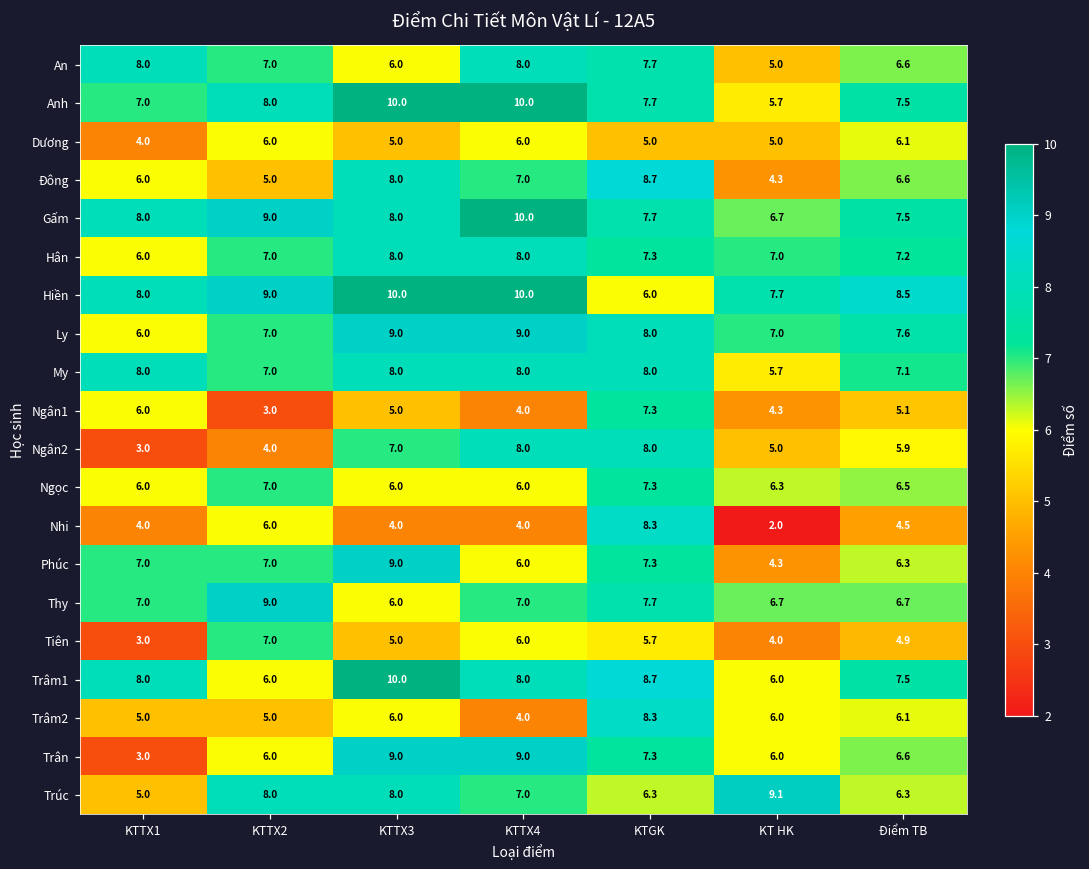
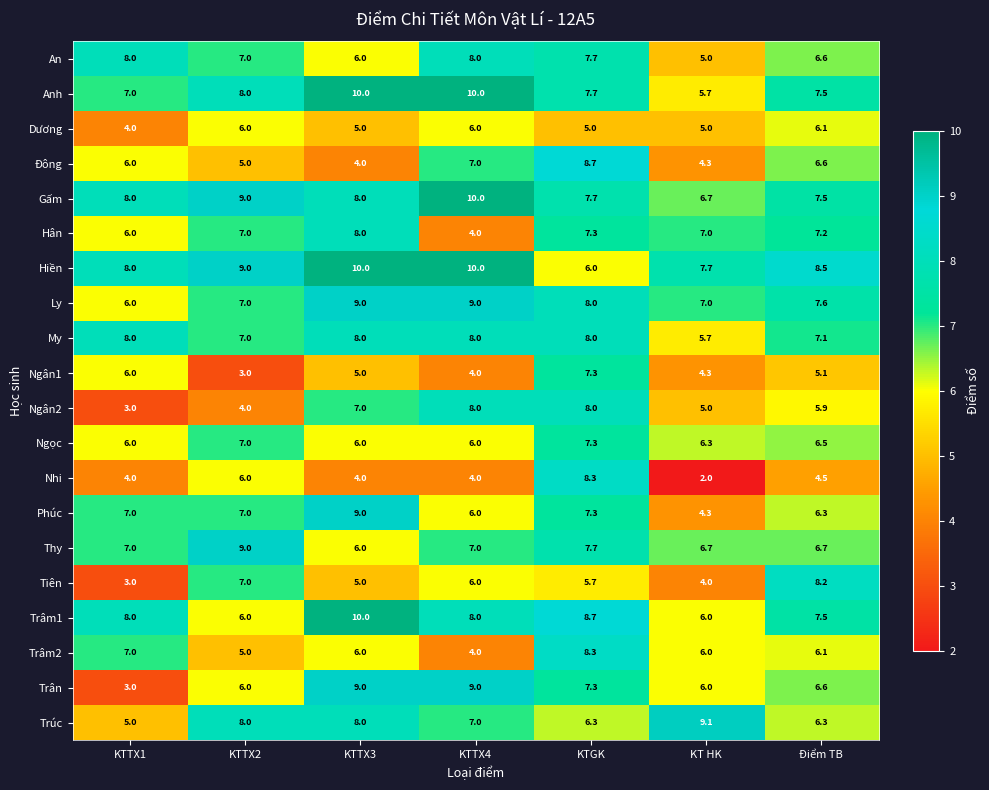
Đông, KTTX3: 8.0 -> 4.0
Hân, KTTX4: 8.0 -> 4.0
Tiên, Điểm TB: 4.9 -> 8.2
Trâm2, KTTX1: 5.0 -> 7.0
